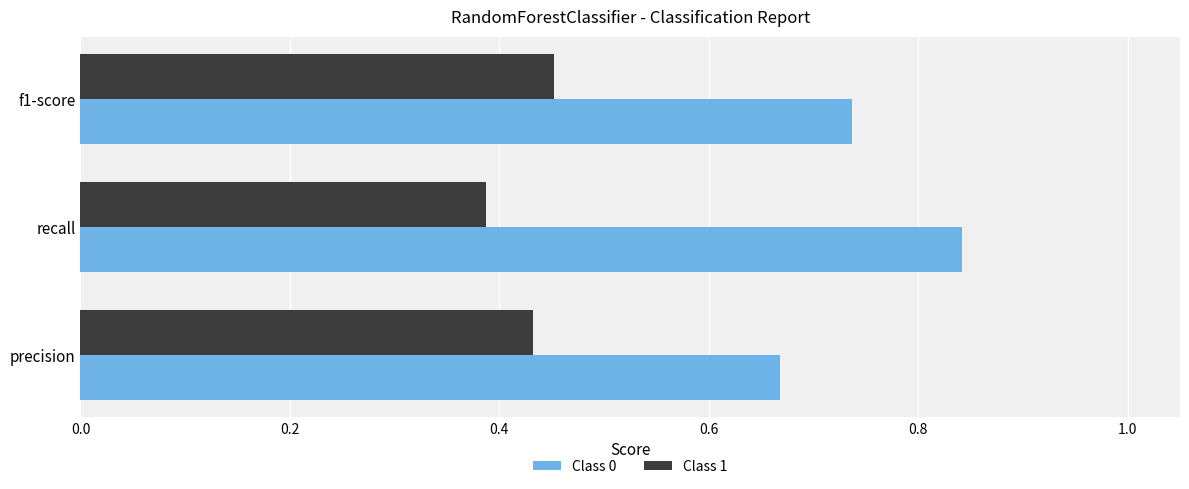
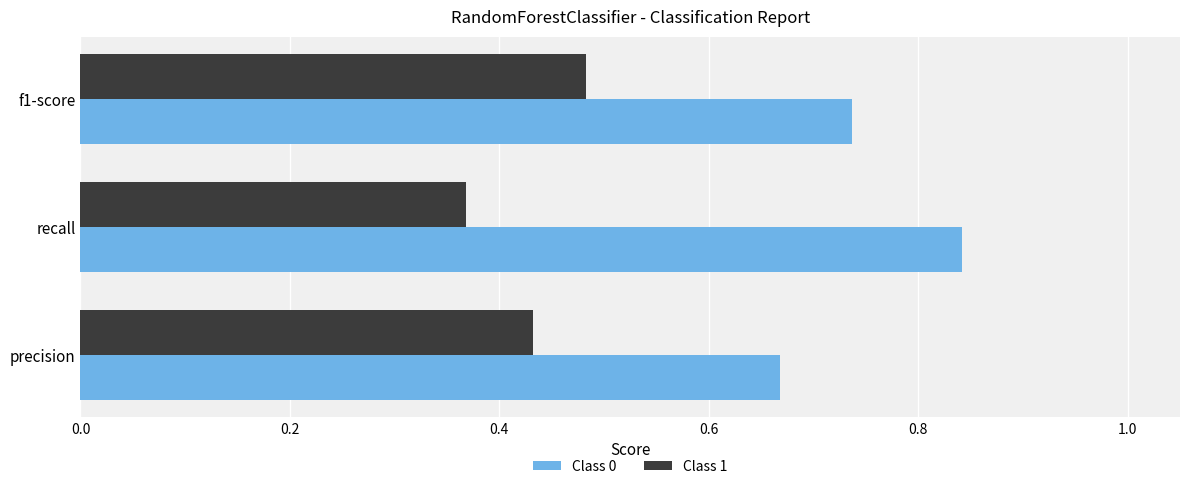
Class 1, f1-score: 0.452 -> 0.482
Class 1, recall: 0.388 -> 0.368
